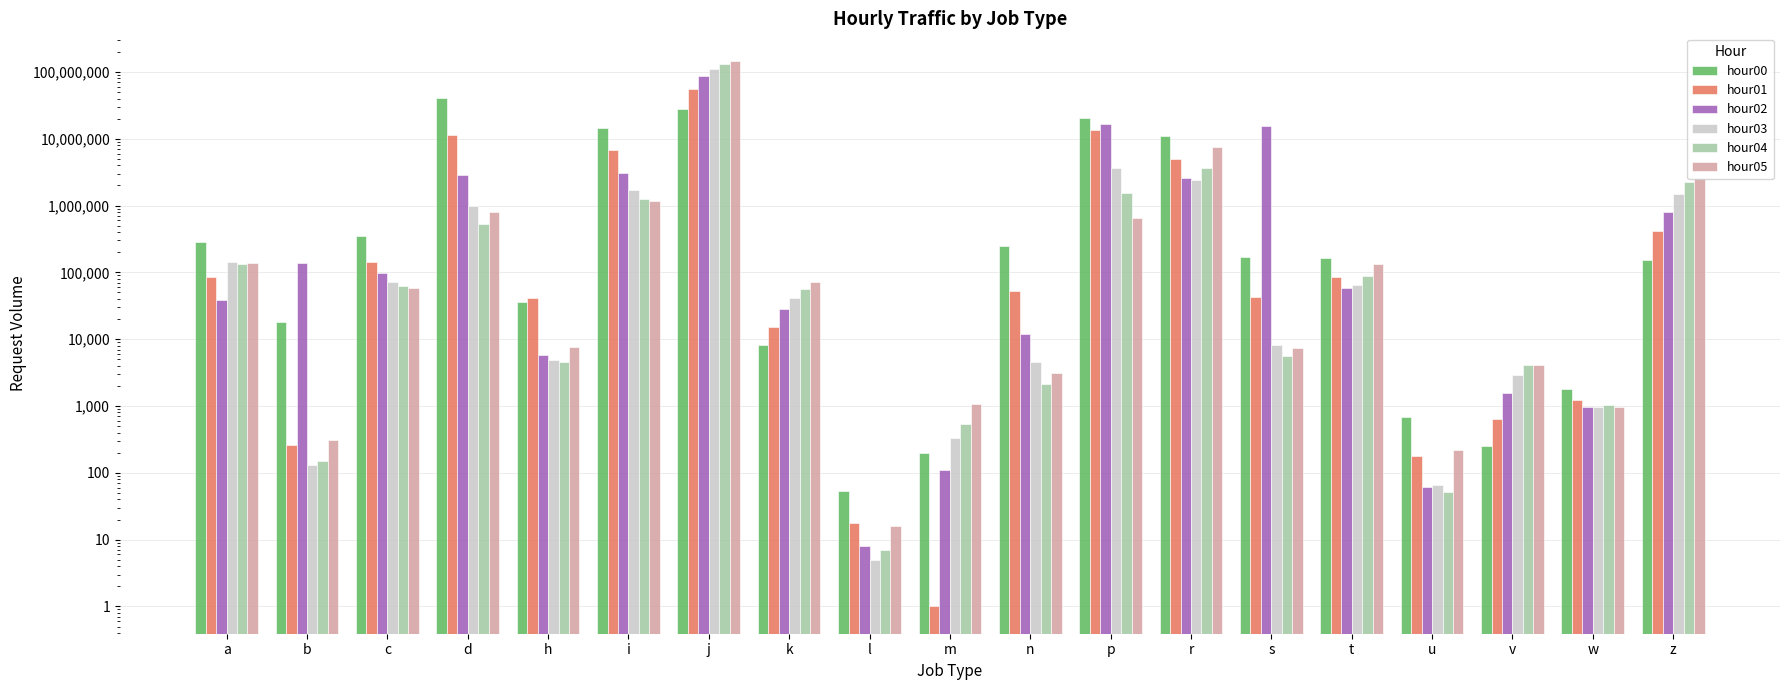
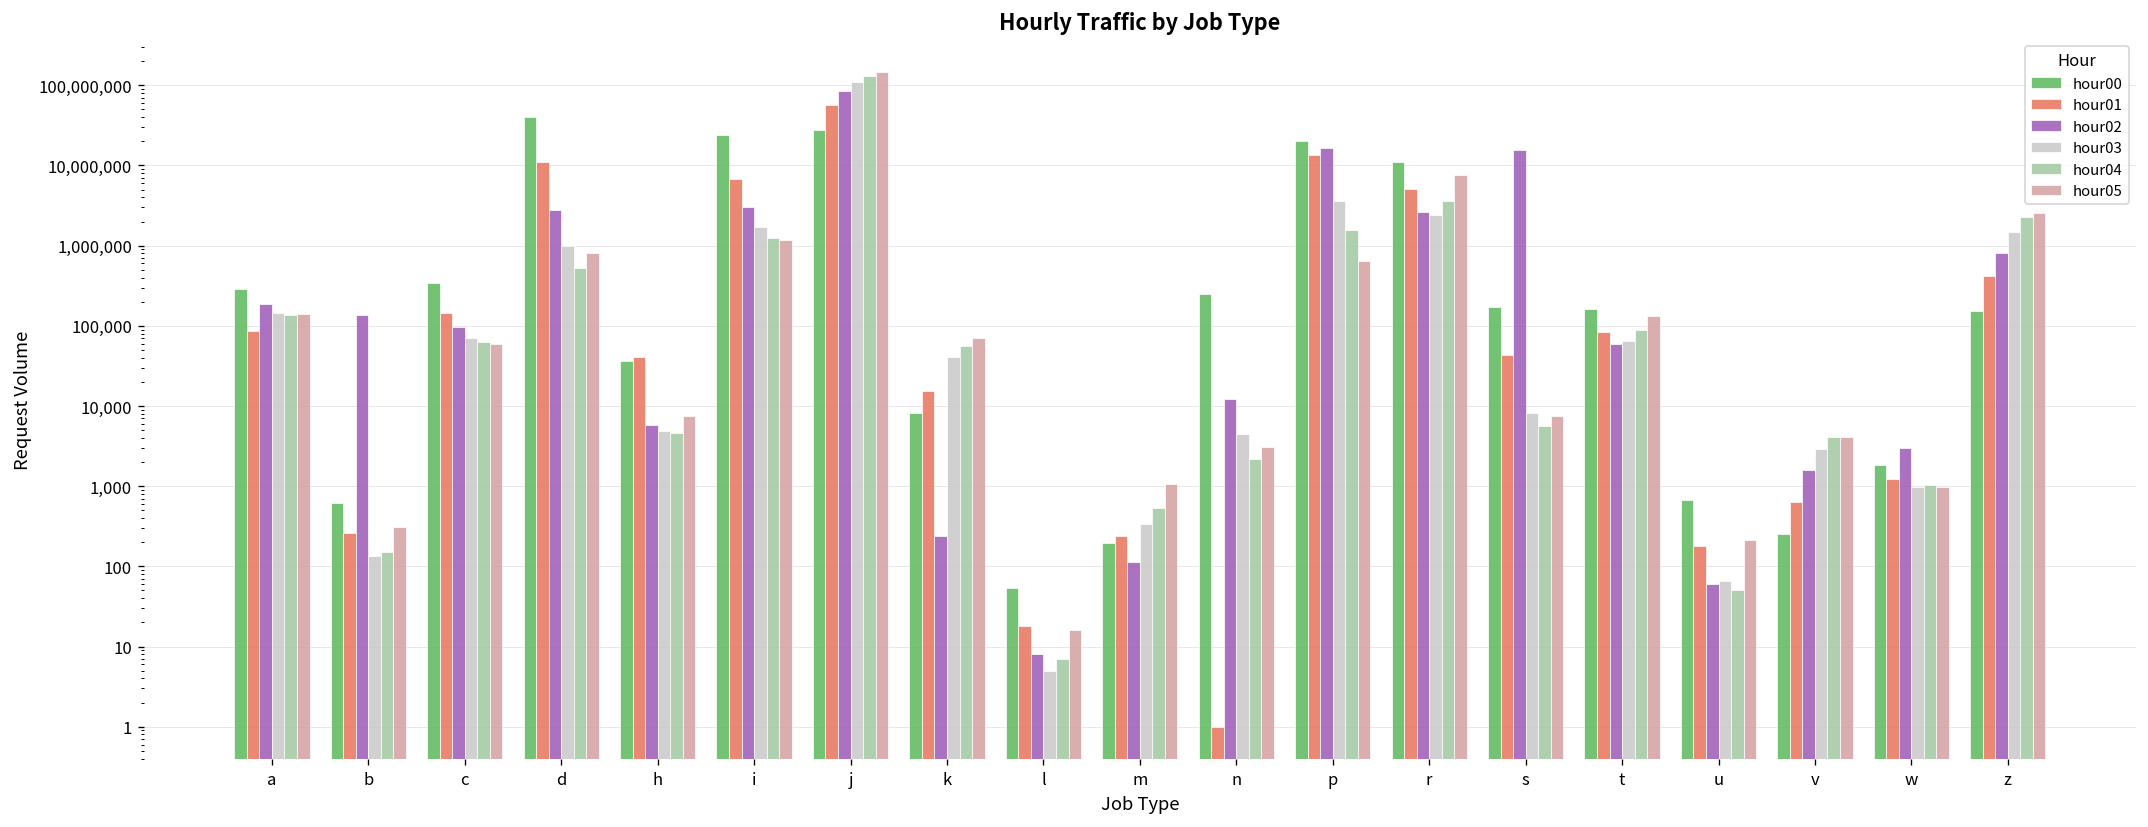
hour02, a: 40,000 -> 190,000
hour00, b: 18,000 -> 600
hour00, i: 15,000,000 -> 24,000,000
hour02, k: 28,000 -> 240
hour01, m: 1 -> 240
hour01, n: 50,000 -> 1
hour02, w: 1,000 -> 3,000
